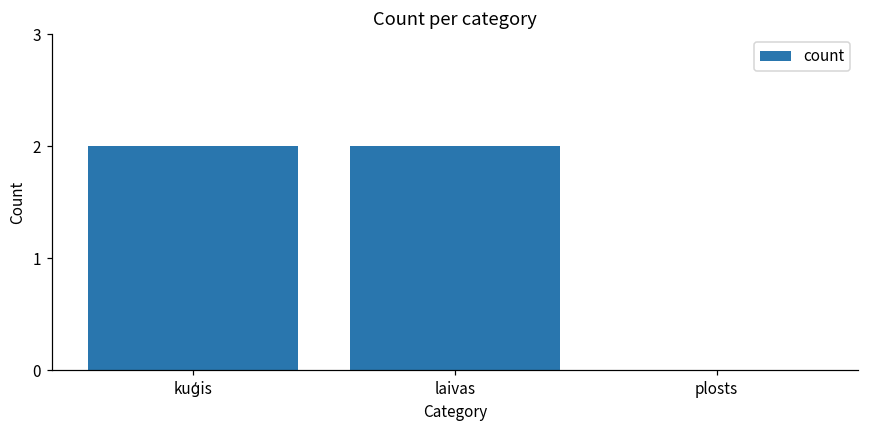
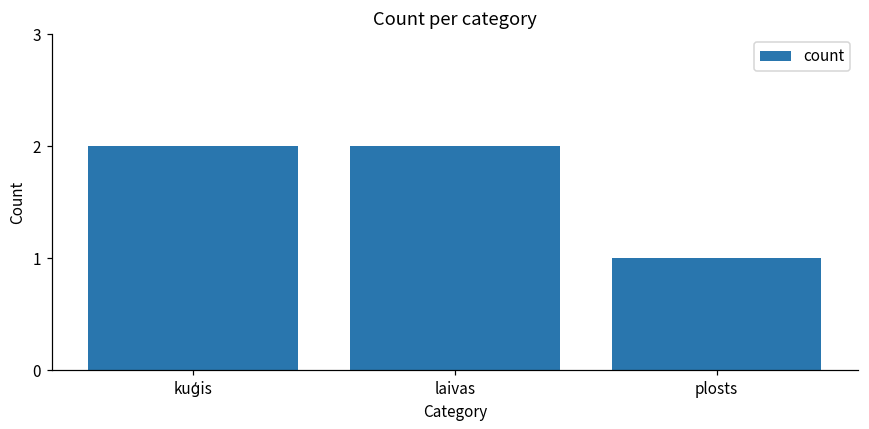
plosts: 0 -> 1
